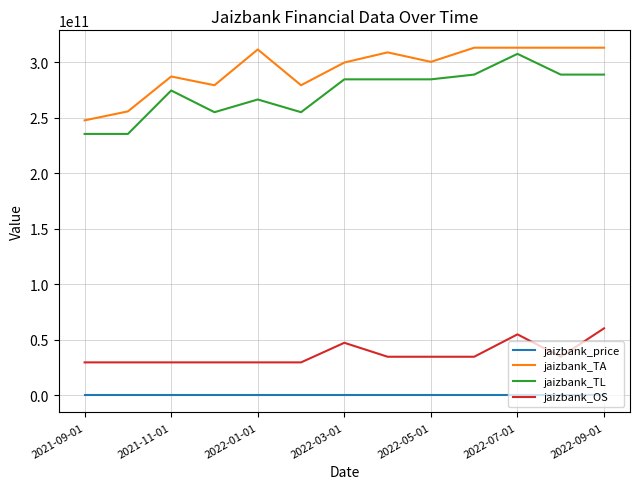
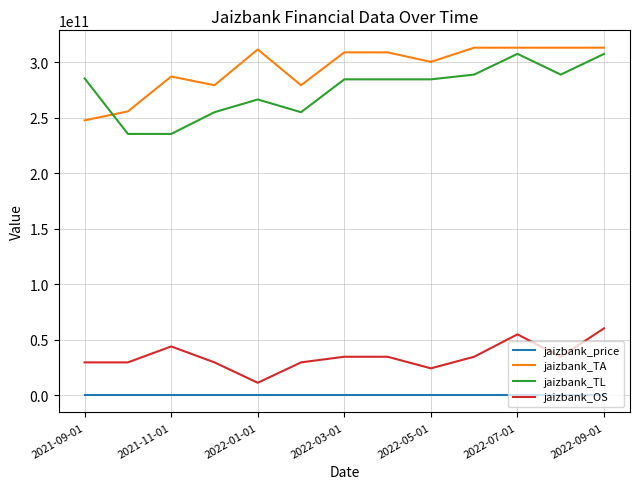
jaizbank_TL, 2021-09-01: 235000000000 -> 285000000000
jaizbank_TL, 2021-11-01: 275000000000 -> 235000000000
jaizbank_OS, 2021-11-01: 29000000000 -> 44000000000
jaizbank_OS, 2022-01-01: 29000000000 -> 11000000000
jaizbank_TA, 2022-03-01: 300000000000 -> 309000000000
jaizbank_OS, 2022-03-01: 47000000000 -> 35000000000
jaizbank_OS, 2022-05-01: 35000000000 -> 24000000000
jaizbank_TL, 2022-09-01: 289000000000 -> 308000000000
